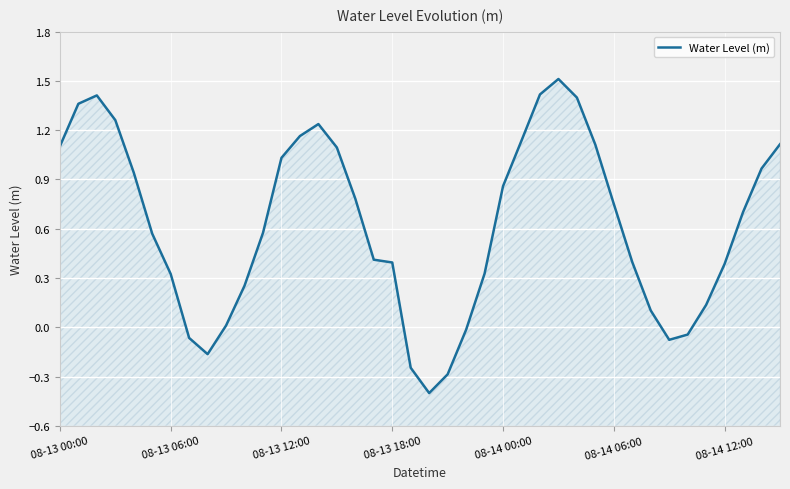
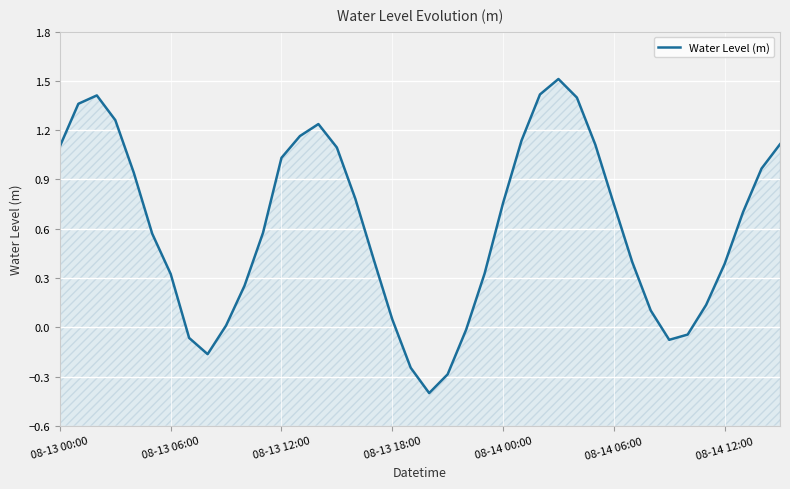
08-13 18:00: 0.39 -> 0.05
08-14 00:00: 0.86 -> 0.76
